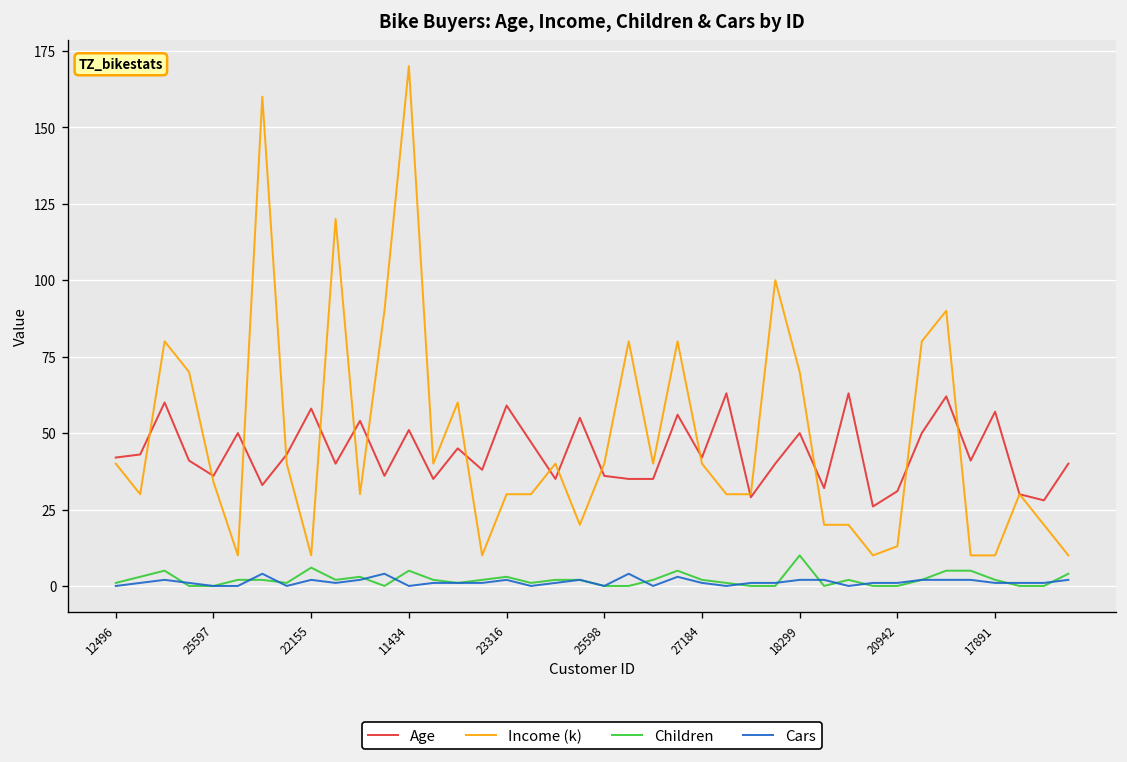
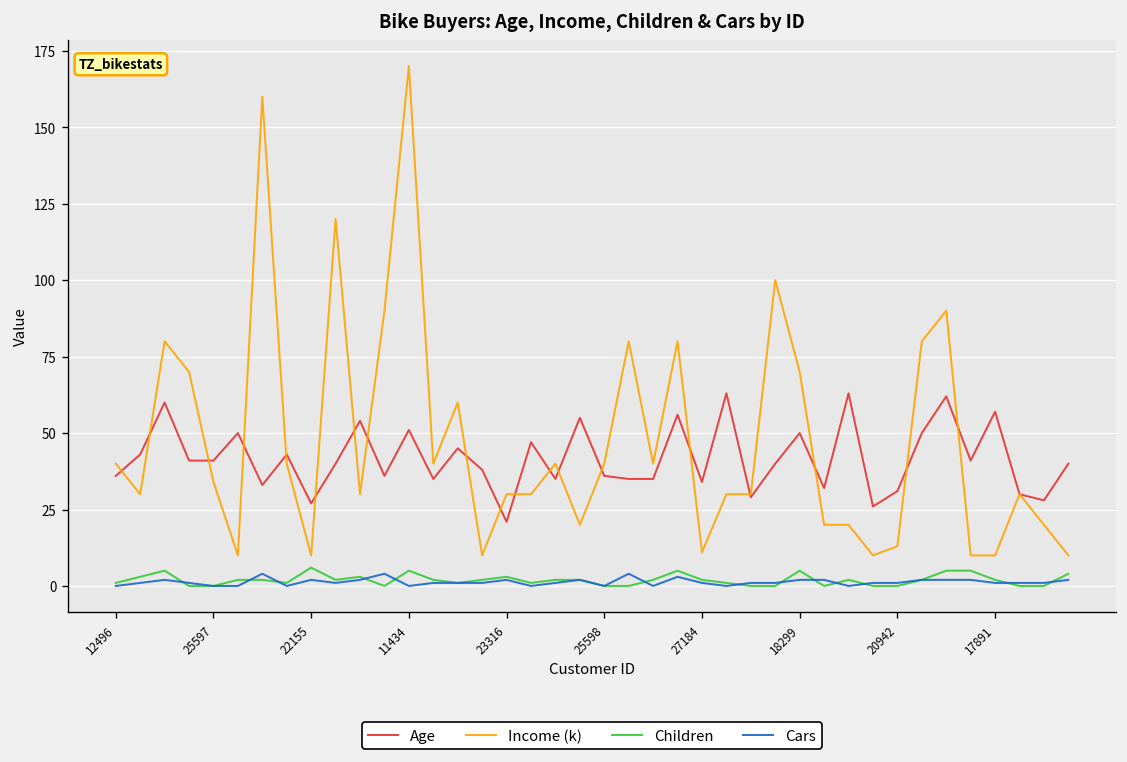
Age, 12496: 42 -> 36
Age, 25597: 36 -> 41
Age, 22155: 58 -> 27
Age, 23316: 59 -> 21
Age, 27184: 42 -> 34
Income (k), 27184: 40 -> 11
Children, 18299: 10 -> 5
